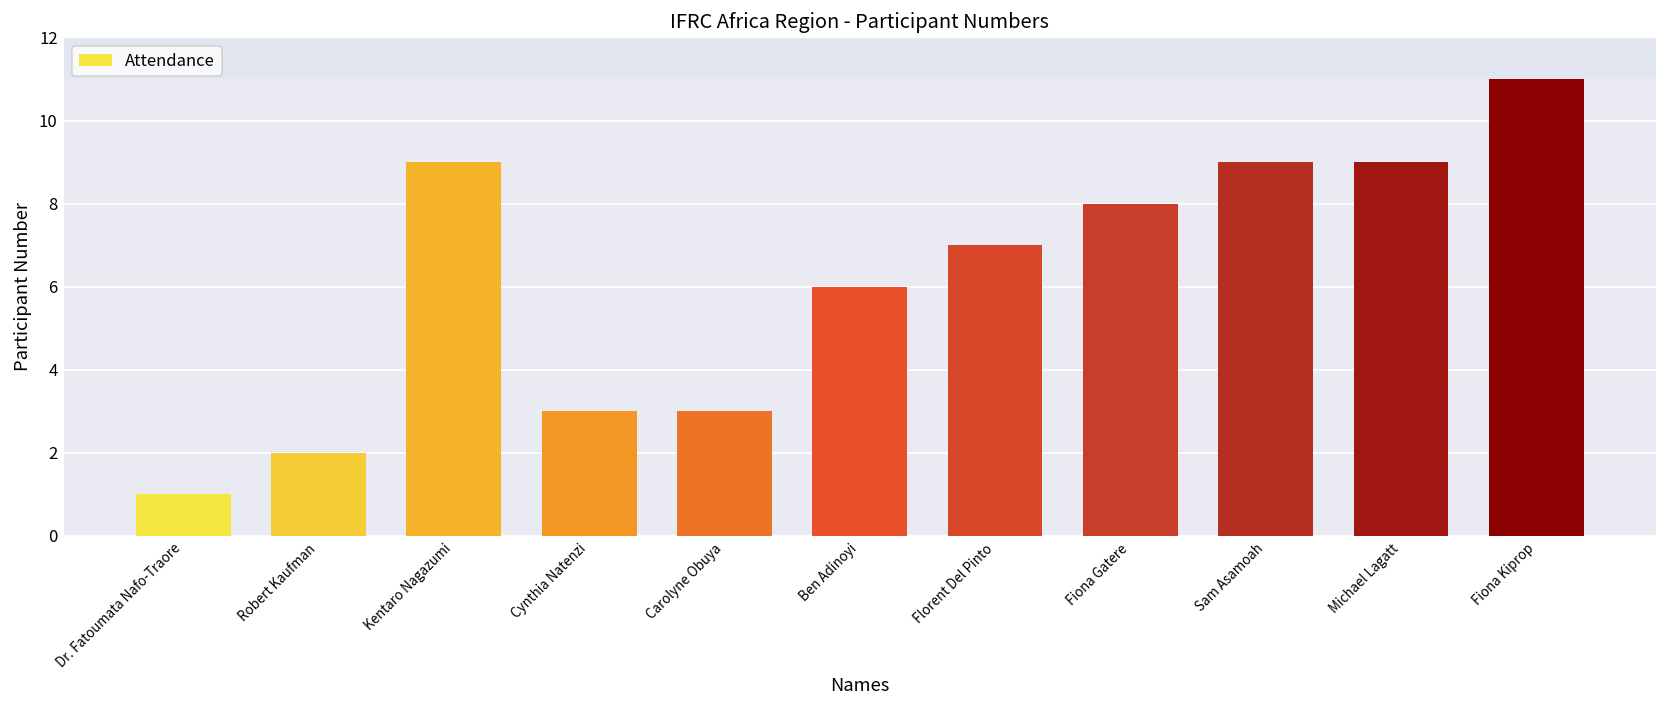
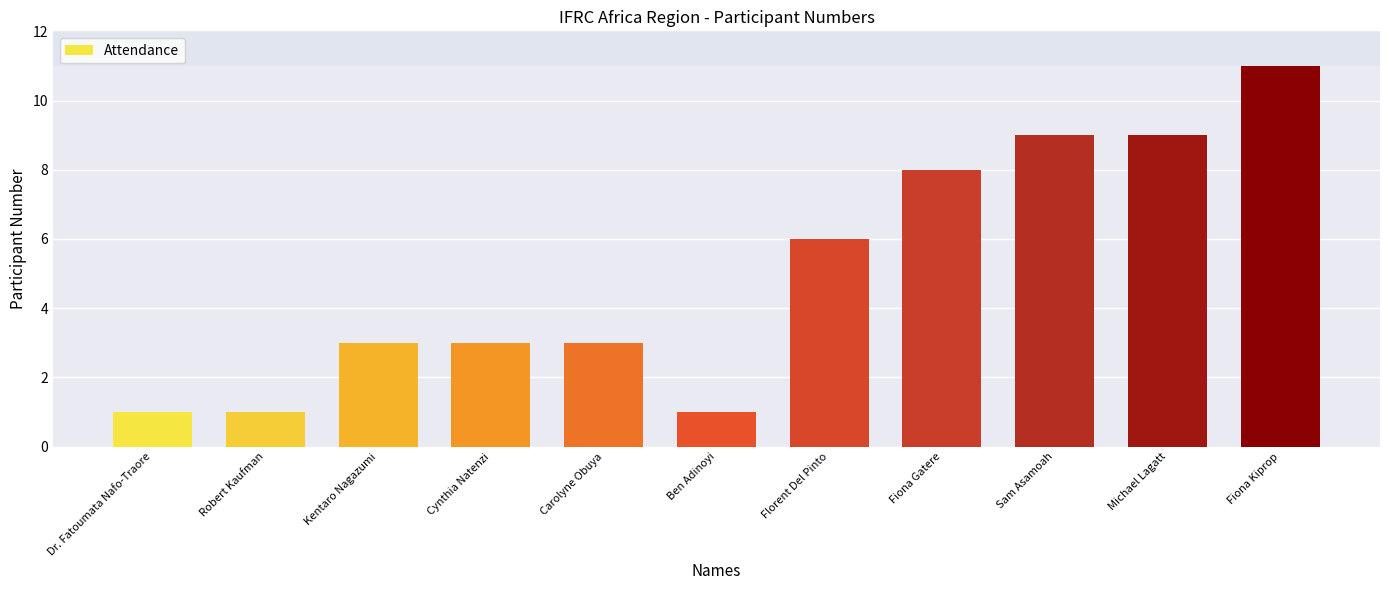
Robert Kaufman: 2 -> 1
Kentaro Nagazumi: 9 -> 3
Ben Adinoyi: 6 -> 1
Florent Del Pinto: 7 -> 6
